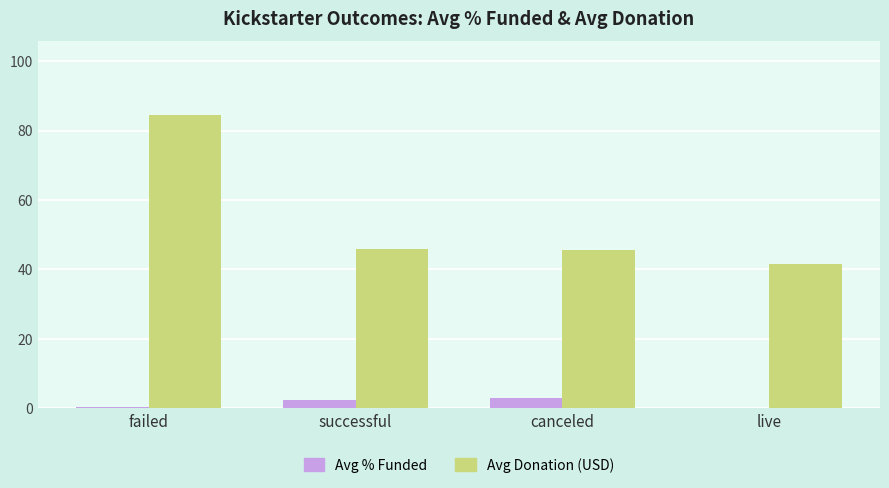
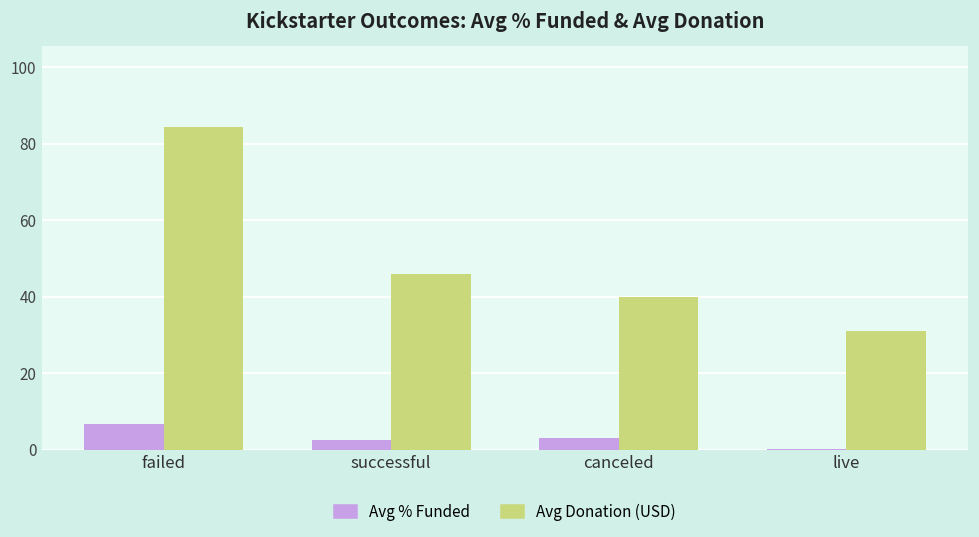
Avg % Funded, failed: 1 -> 7
Avg Donation (USD), canceled: 46 -> 40
Avg Donation (USD), live: 42 -> 31
